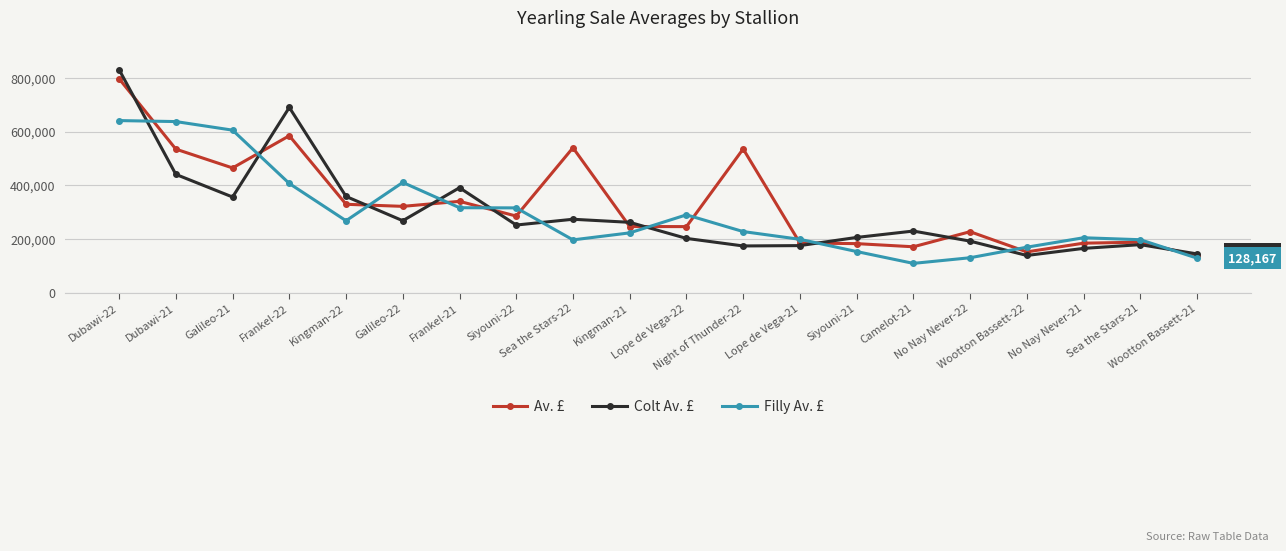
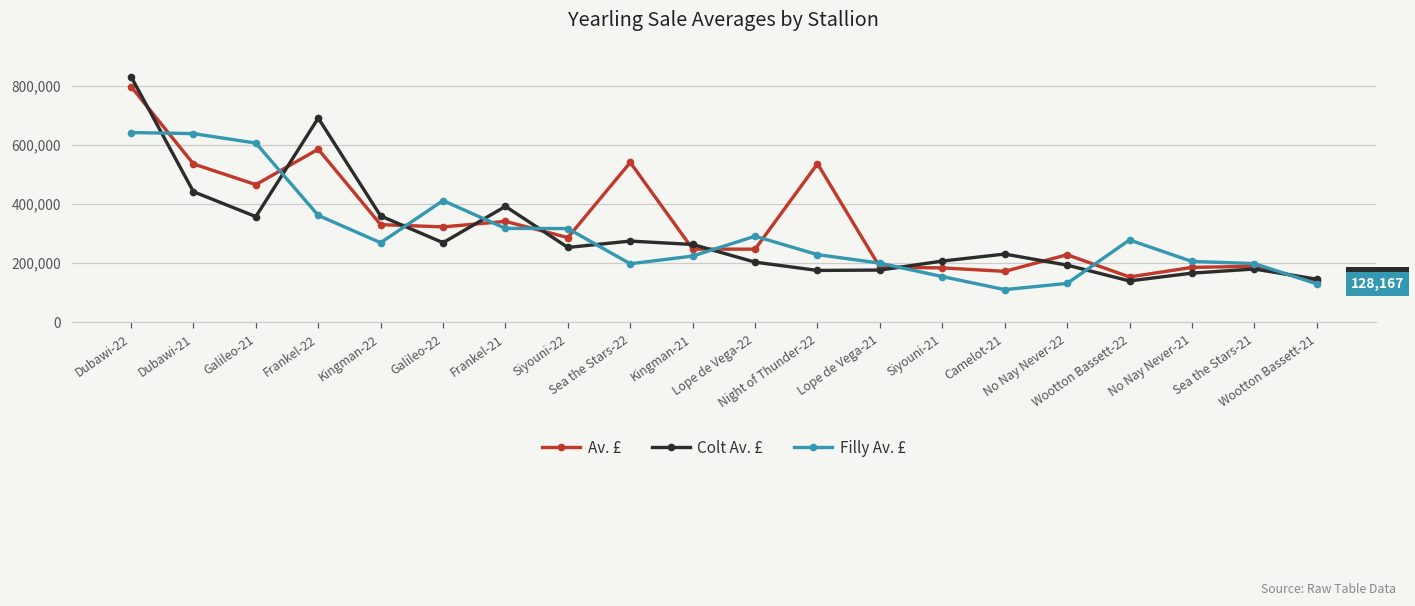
Filly Av. £, Frankel-22: 410,000 -> 360,000
Filly Av. £, Wootton Bassett-22: 170,000 -> 280,000
